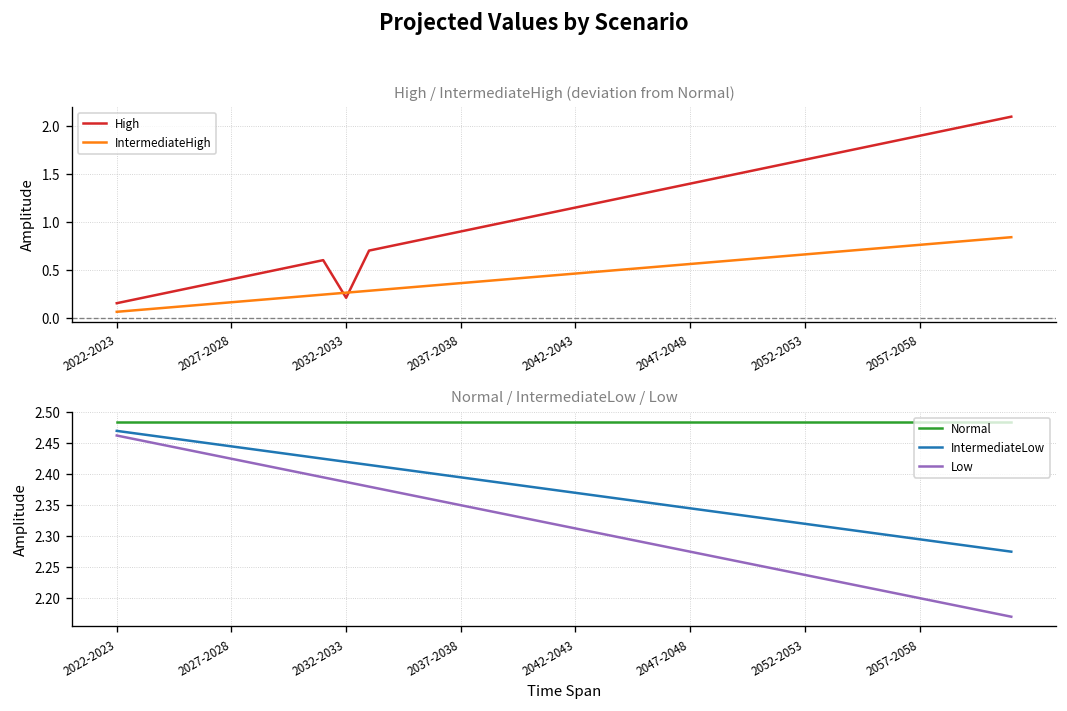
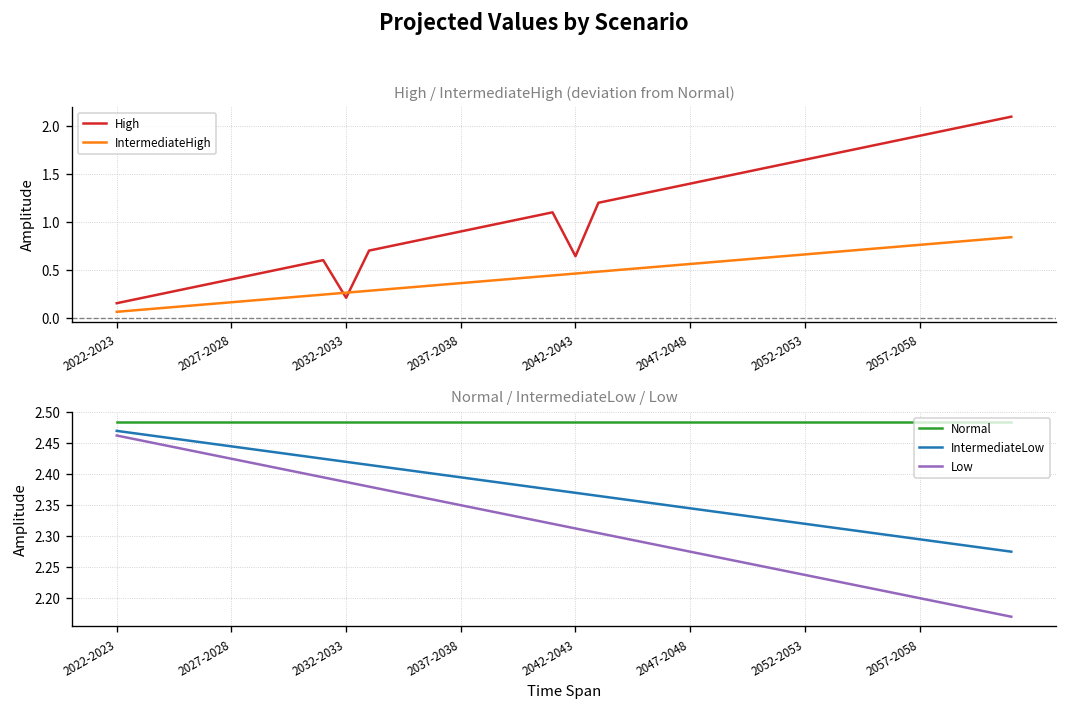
High / IntermediateHigh (deviation from Normal), High, 2042-2043: 1.1 -> 0.6
